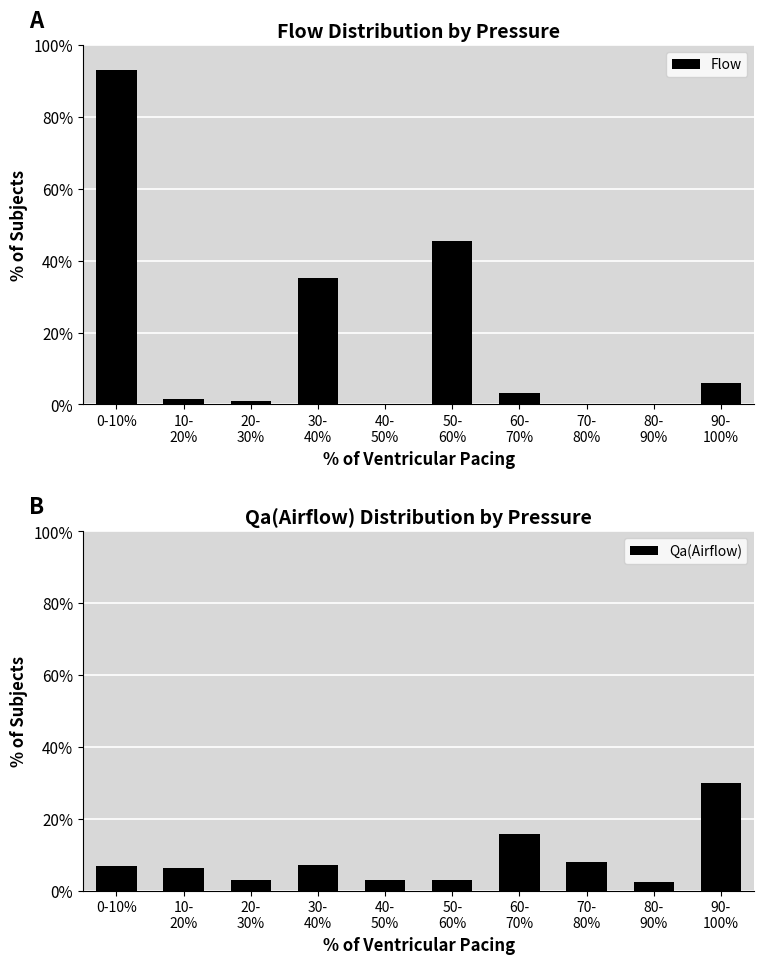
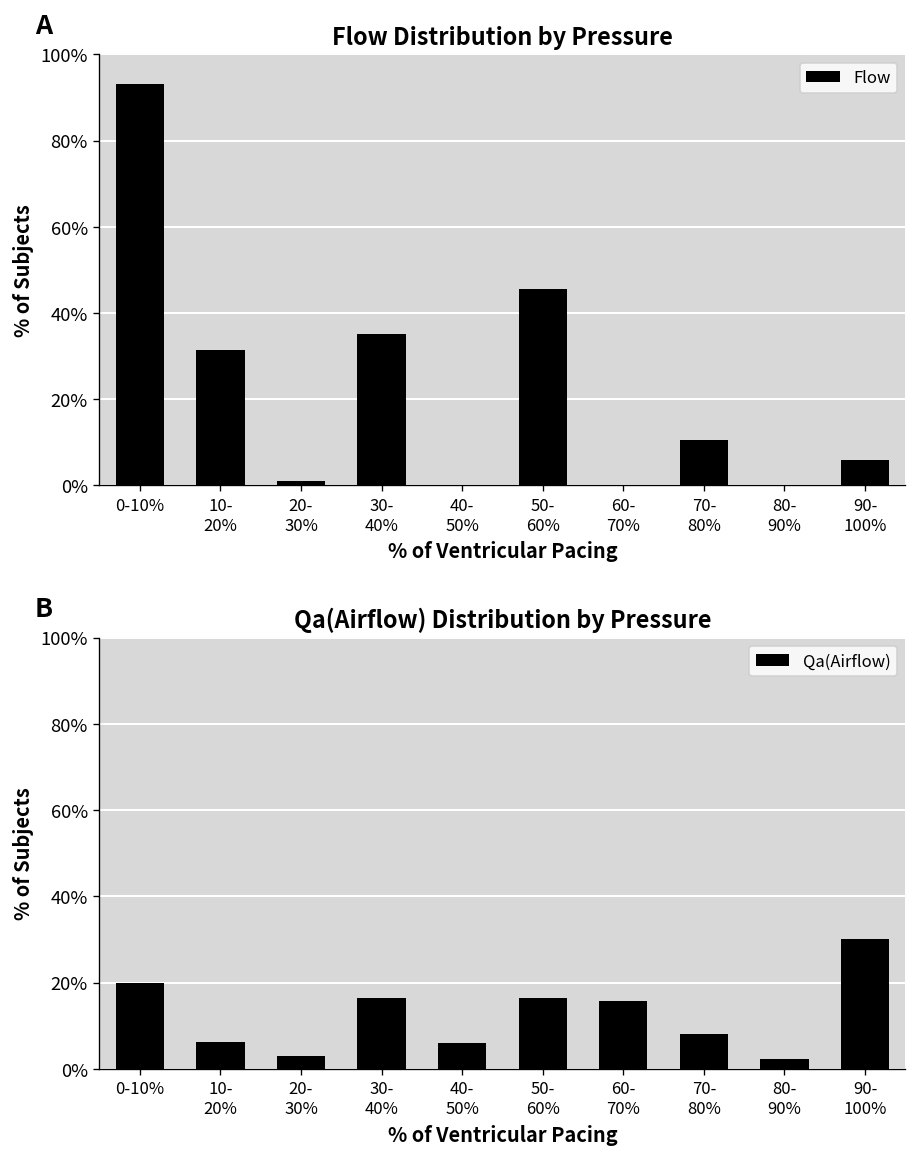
Flow Distribution by Pressure, 10- 20%: 2% -> 32%
Flow Distribution by Pressure, 60- 70%: 3% -> 0%
Flow Distribution by Pressure, 70- 80%: 0% -> 11%
Qa(Airflow) Distribution by Pressure, 0-10%: 7% -> 20%
Qa(Airflow) Distribution by Pressure, 30- 40%: 7% -> 16%
Qa(Airflow) Distribution by Pressure, 40- 50%: 3% -> 6%
Qa(Airflow) Distribution by Pressure, 50- 60%: 3% -> 17%
